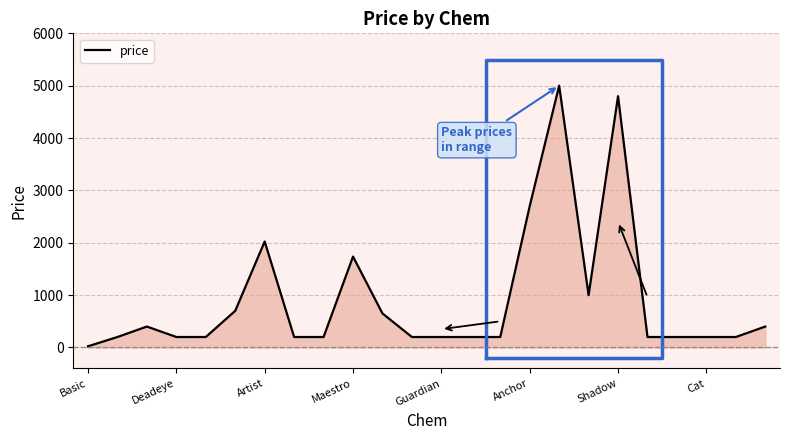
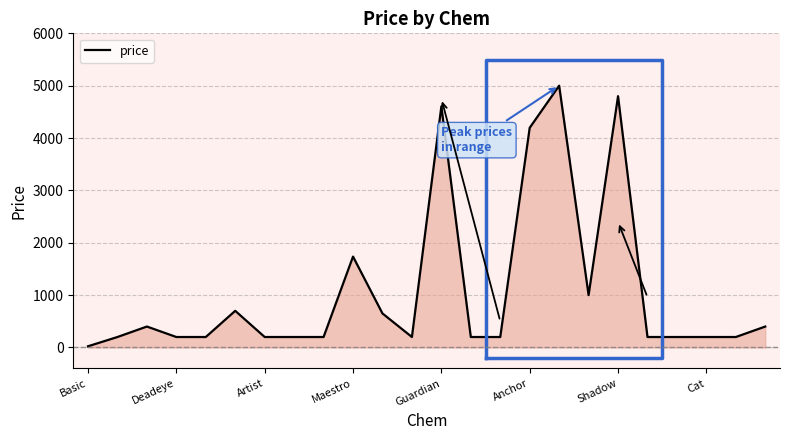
price, Artist: 2000 -> 200
price, Guardian: 200 -> 4600
price, Anchor: 2700 -> 4200
